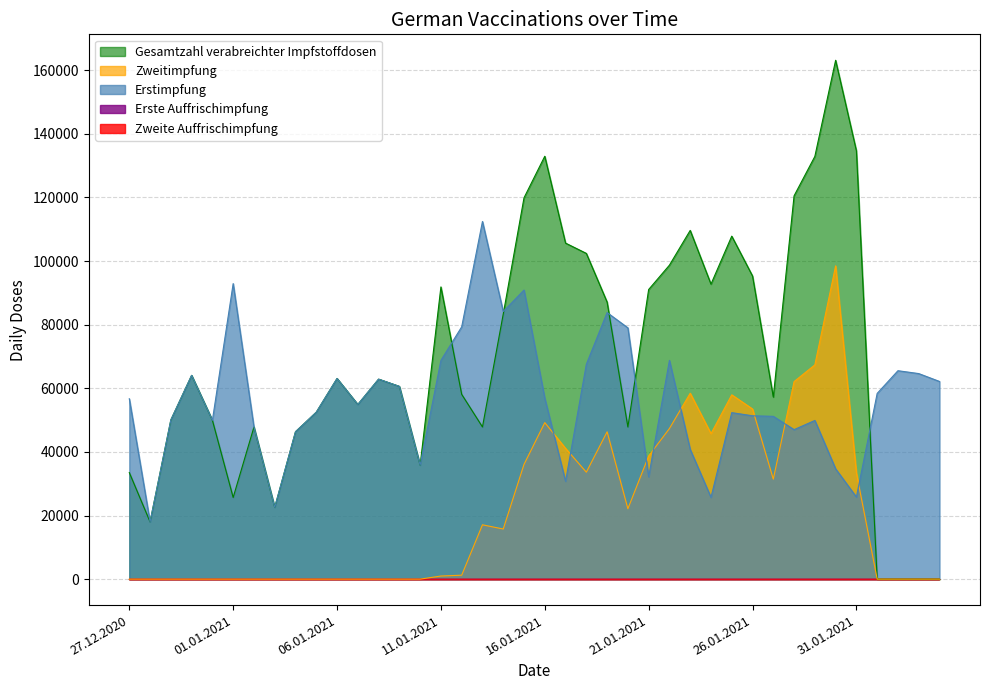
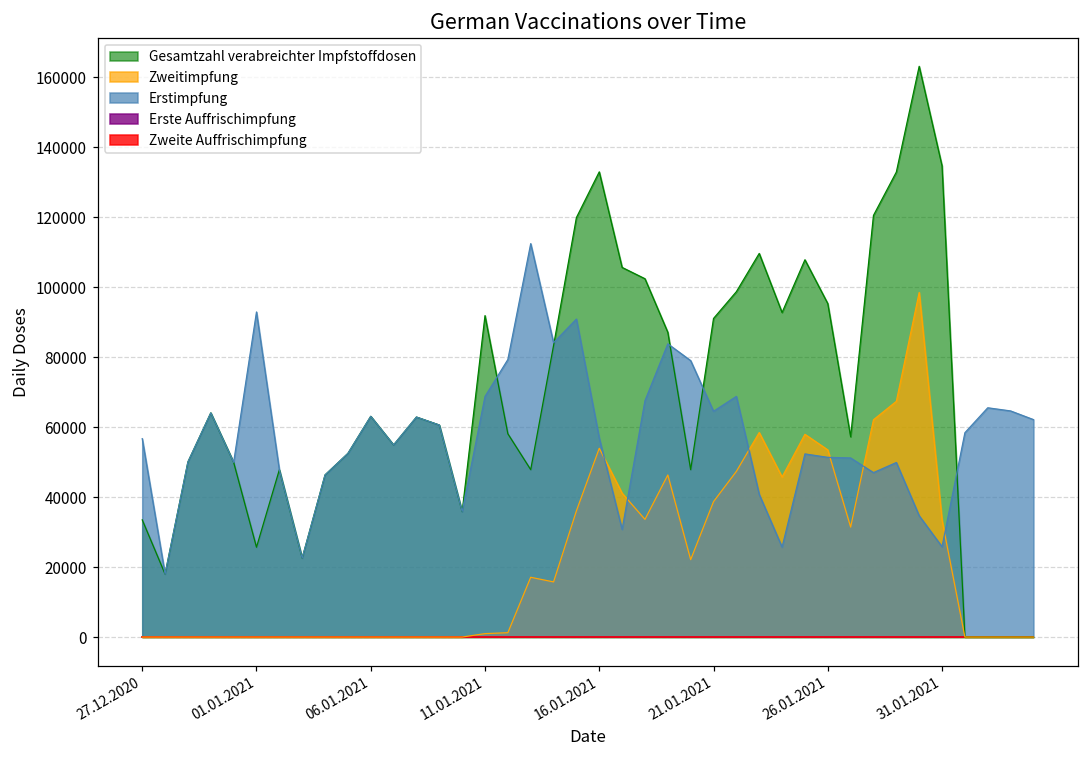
Zweitimpfung, 16.01.2021: 49000 -> 54000
Erstimpfung, 21.01.2021: 32000 -> 65000
